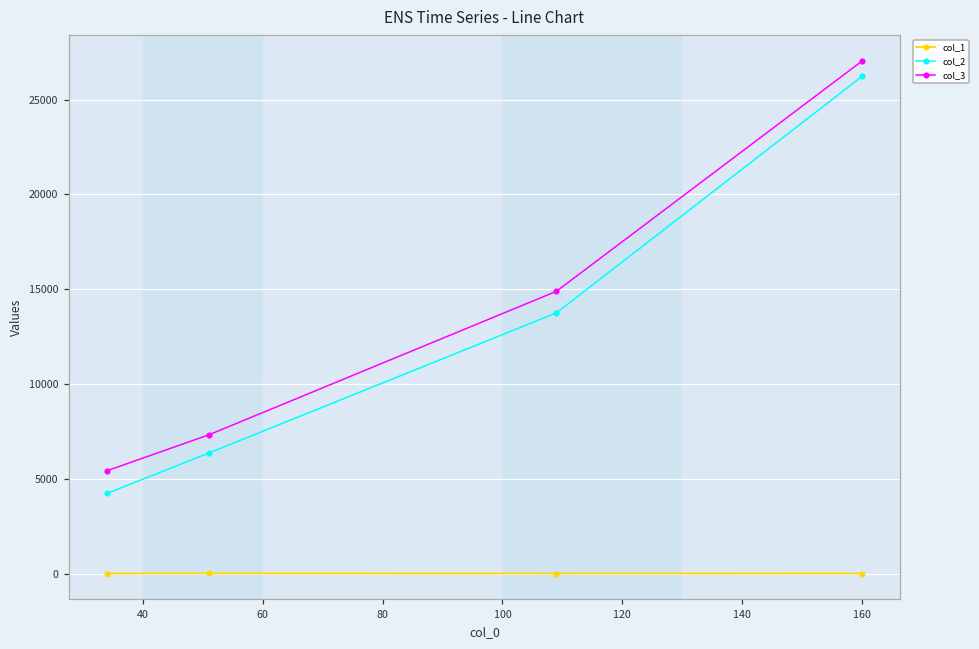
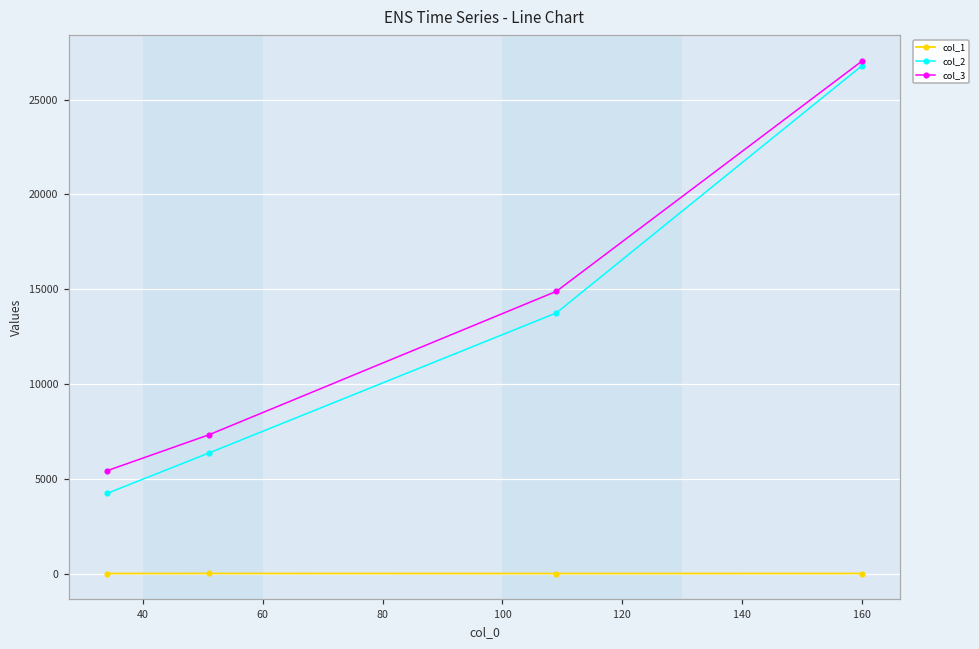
col_2, 160: 26200 -> 26800
